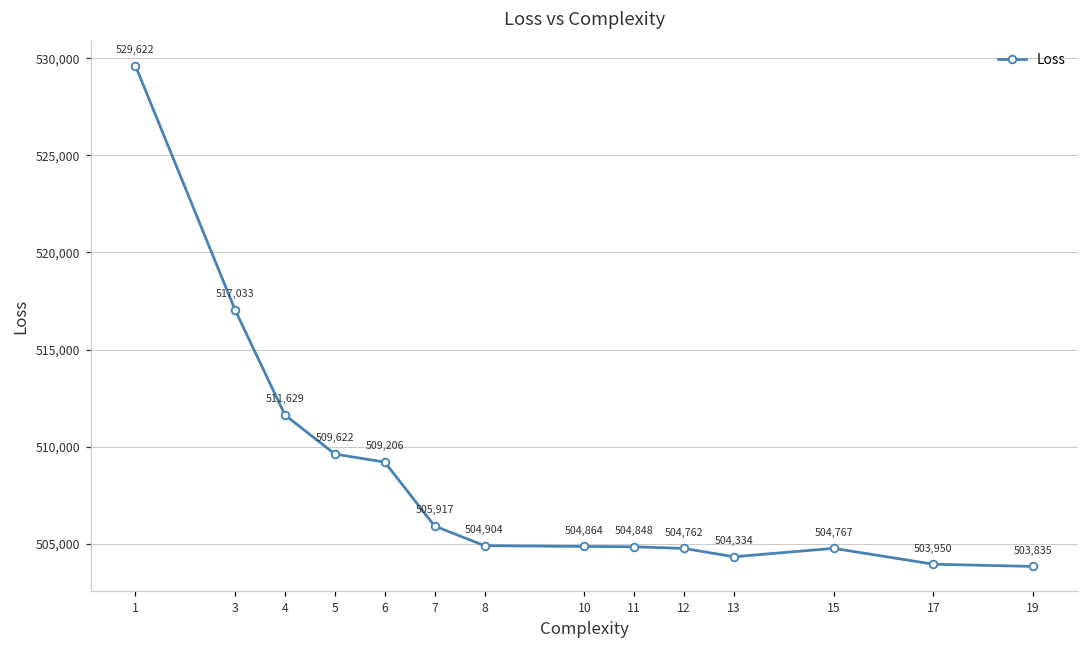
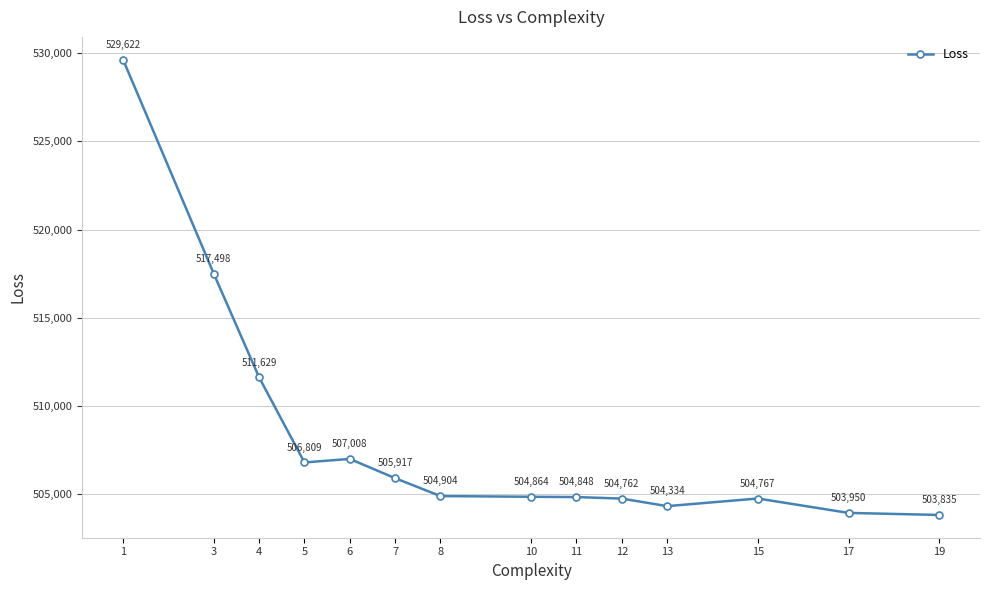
3: 517,033 -> 517,498
5: 509,622 -> 506,809
6: 509,206 -> 507,008
